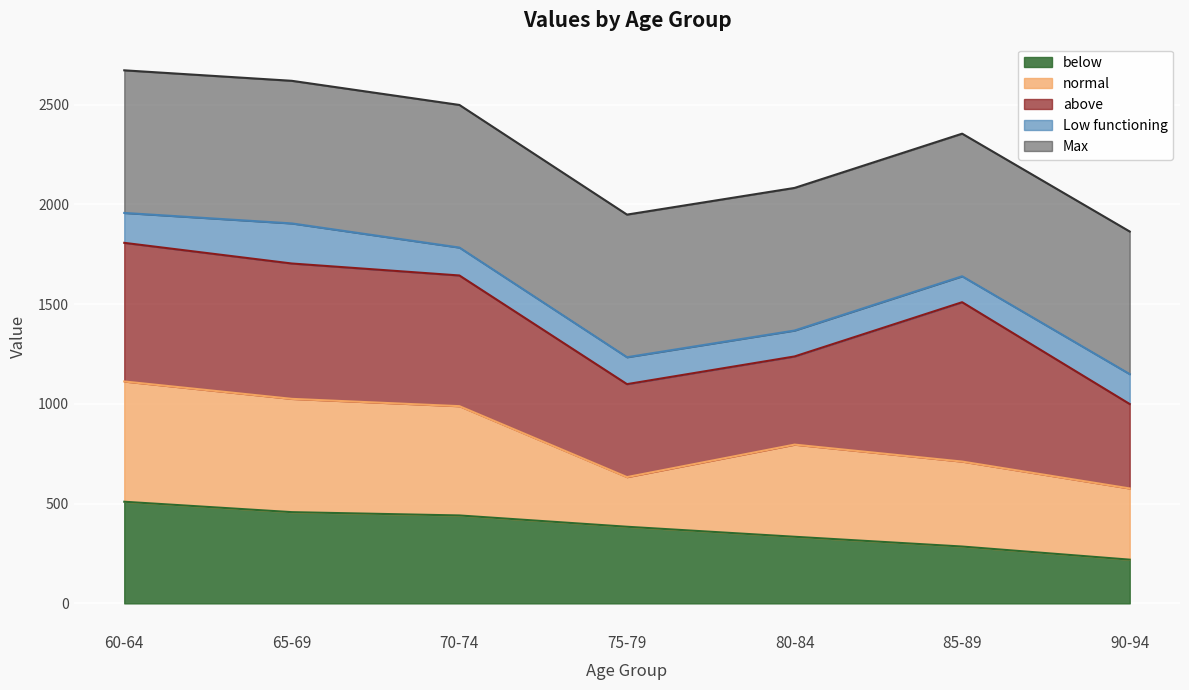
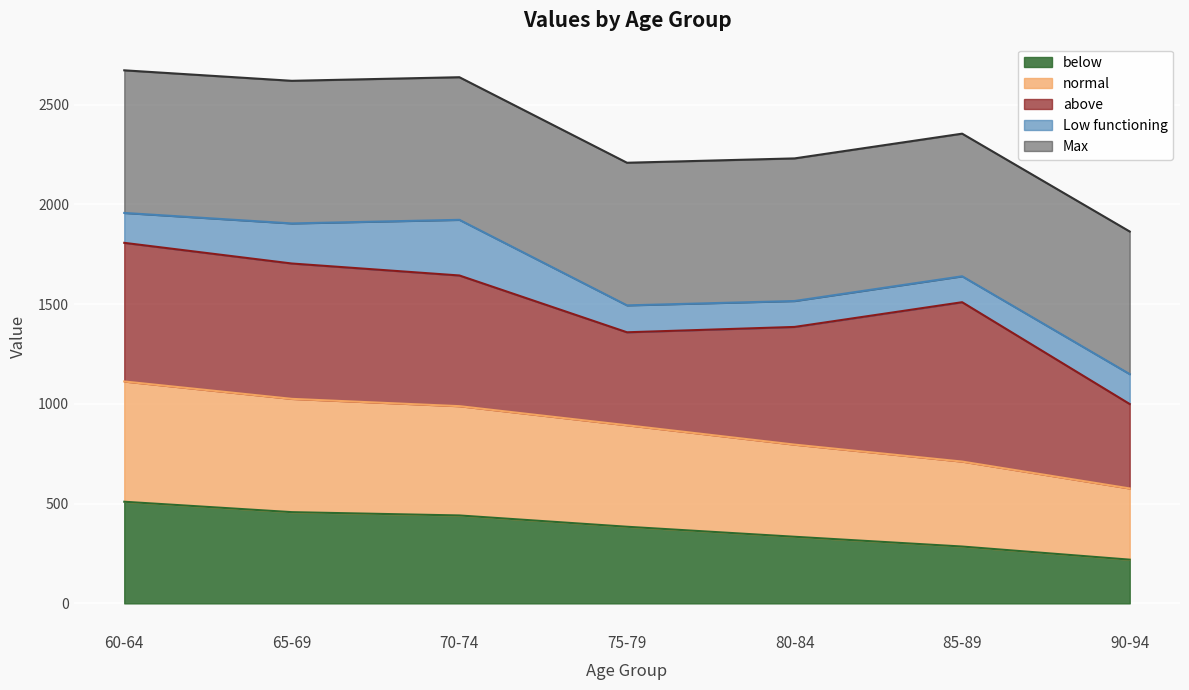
Low functioning, 70-74: 140 -> 280
normal, 75-79: 250 -> 510
above, 80-84: 440 -> 590
